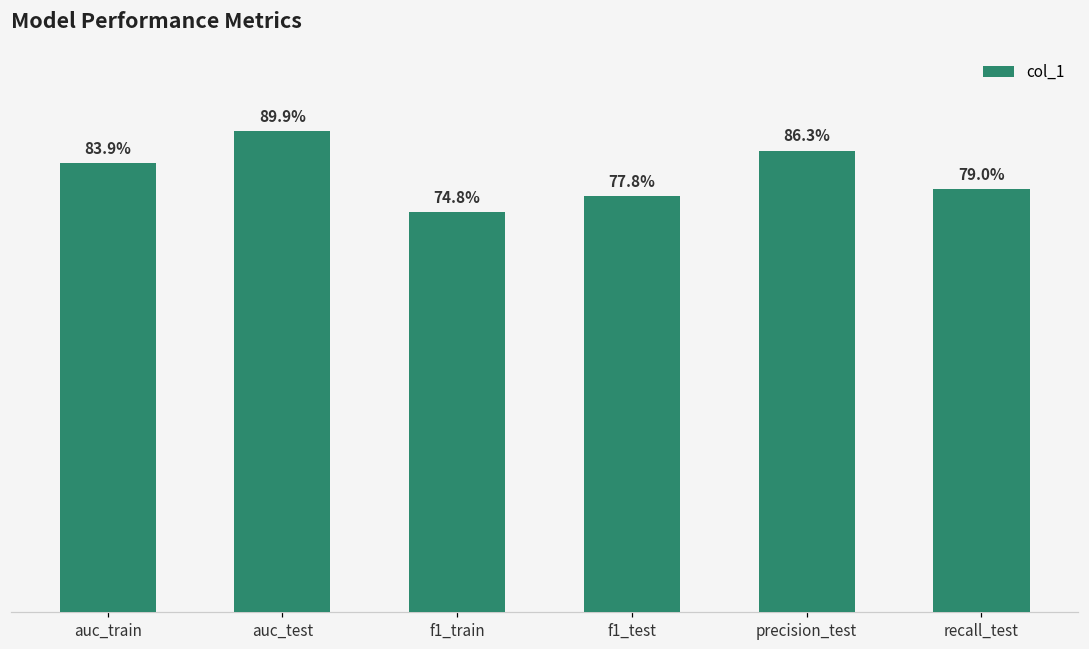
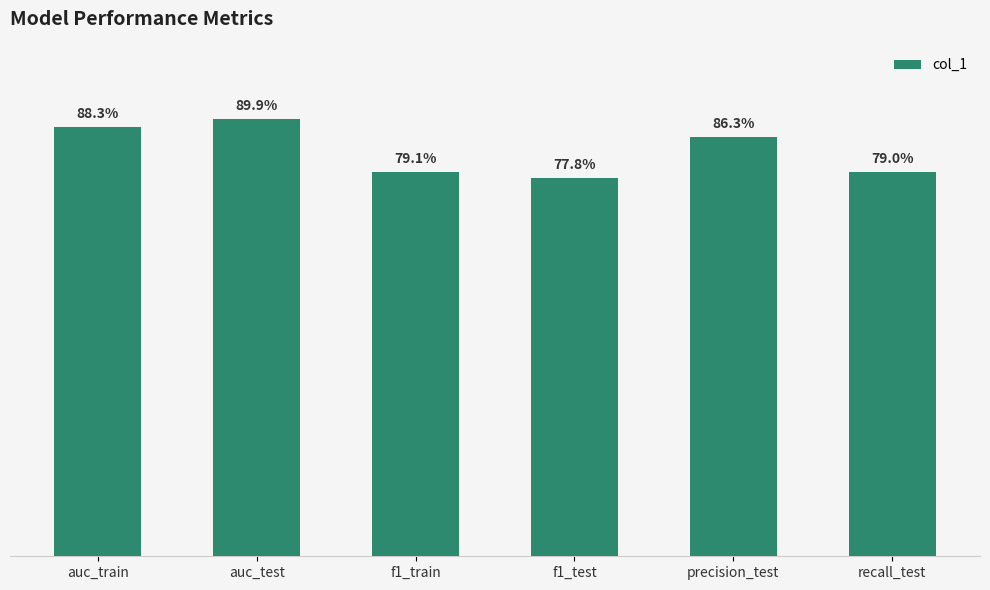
auc_train: 83.9% -> 88.3%
f1_train: 74.8% -> 79.1%
